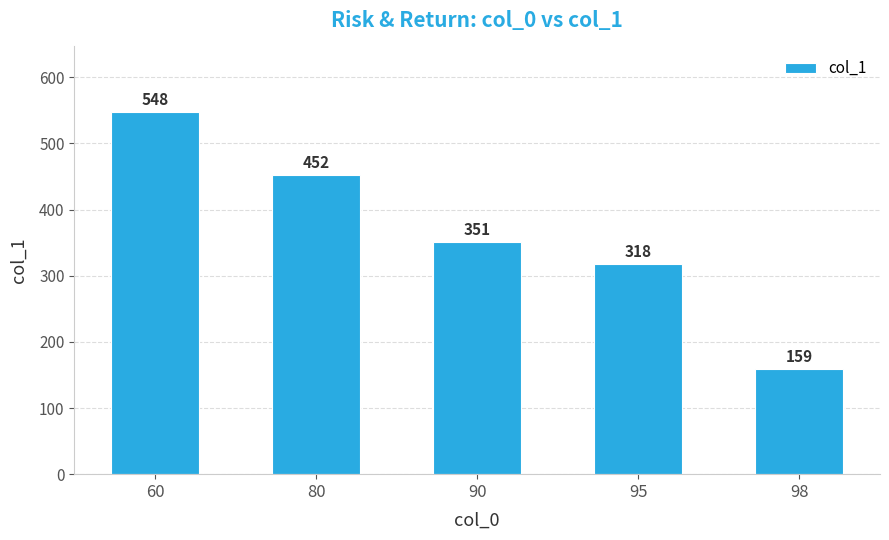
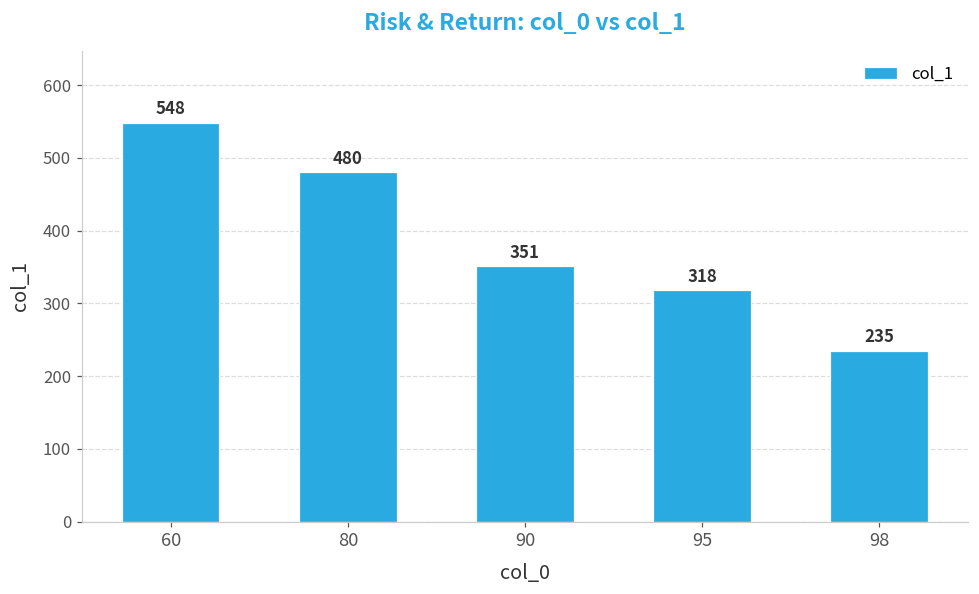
80: 452 -> 480
98: 159 -> 235
